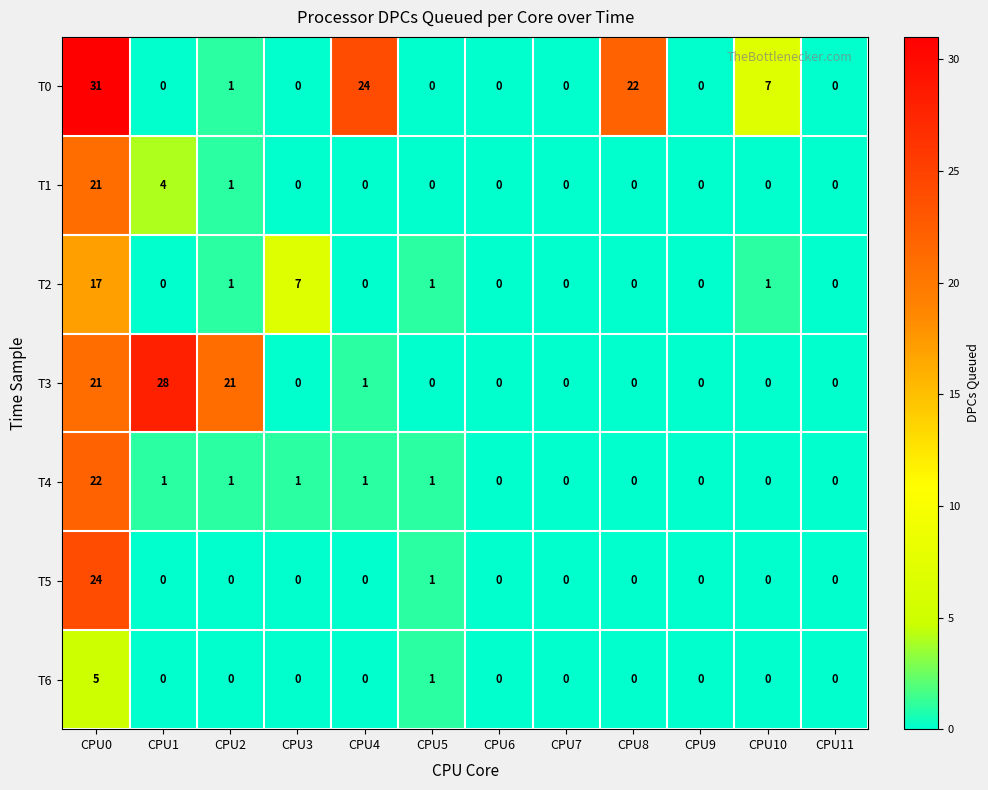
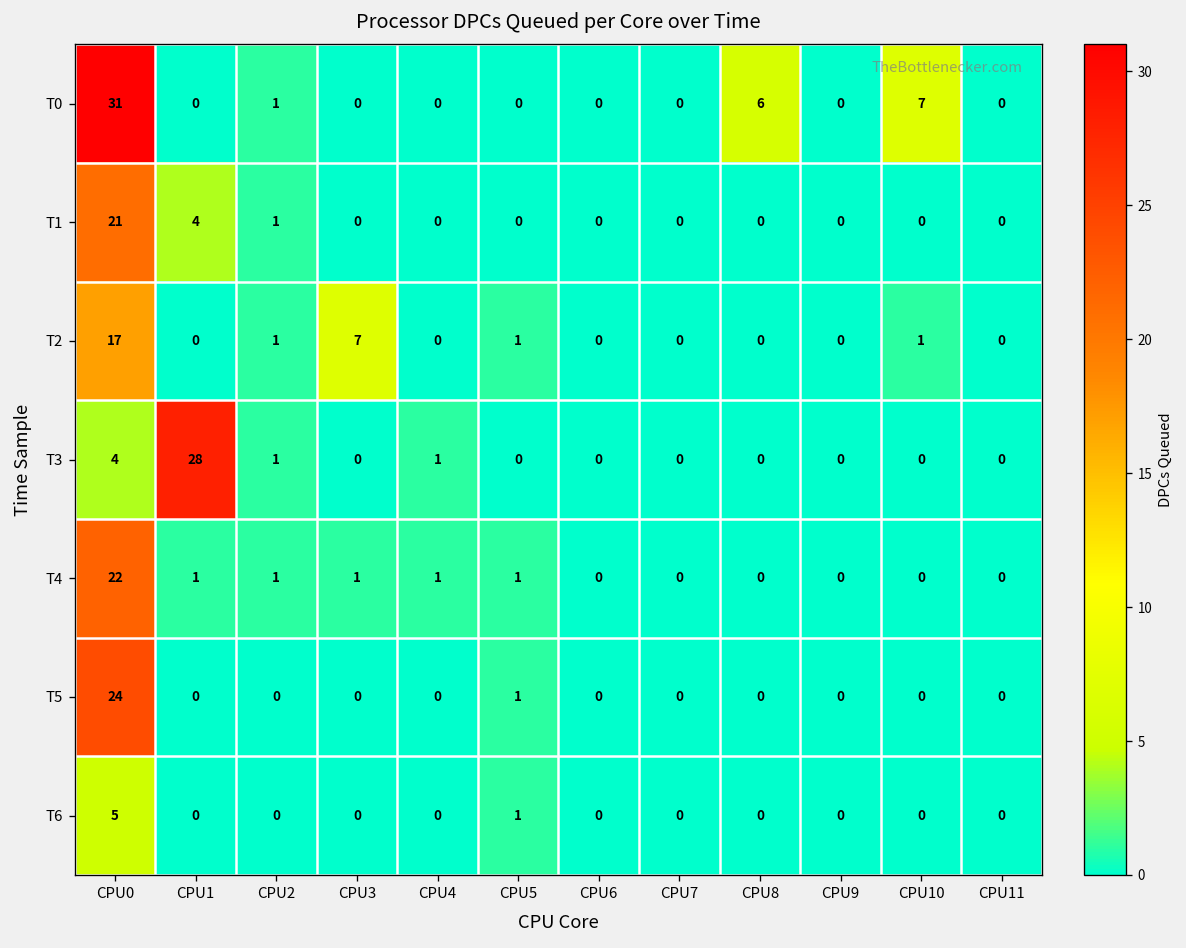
T0, CPU4: 24 -> 0
T0, CPU8: 22 -> 6
T3, CPU0: 21 -> 4
T3, CPU2: 21 -> 1
